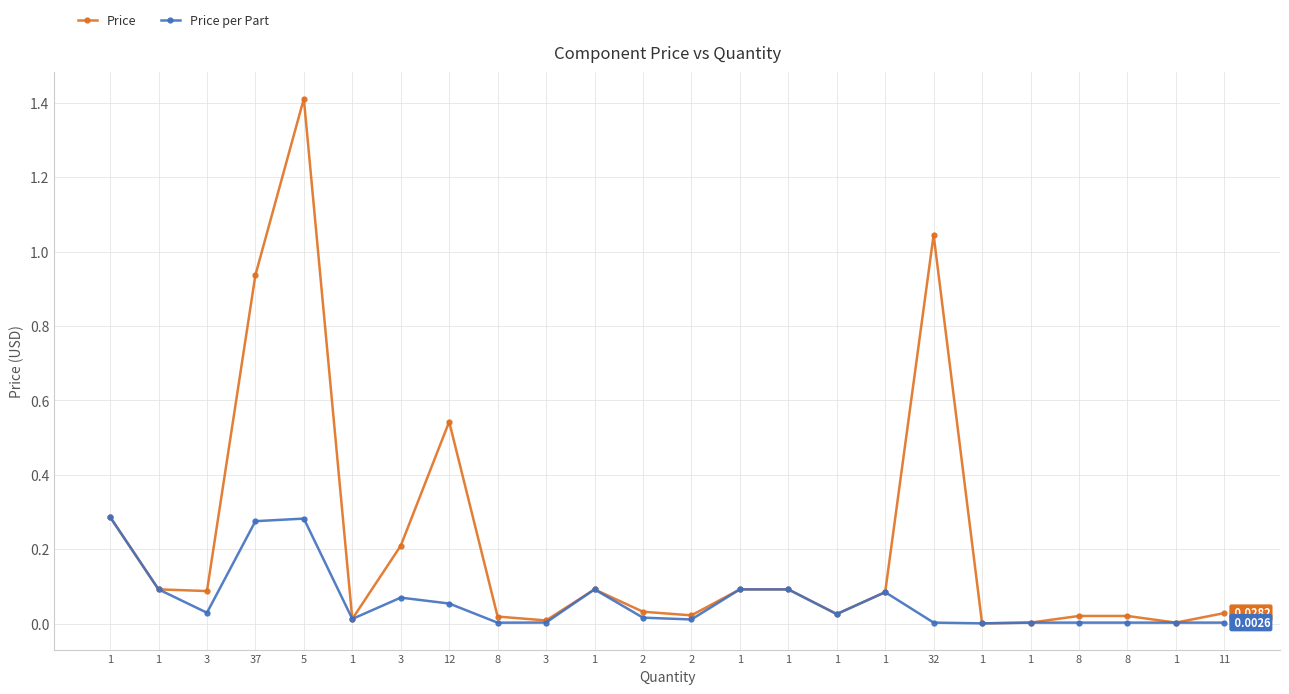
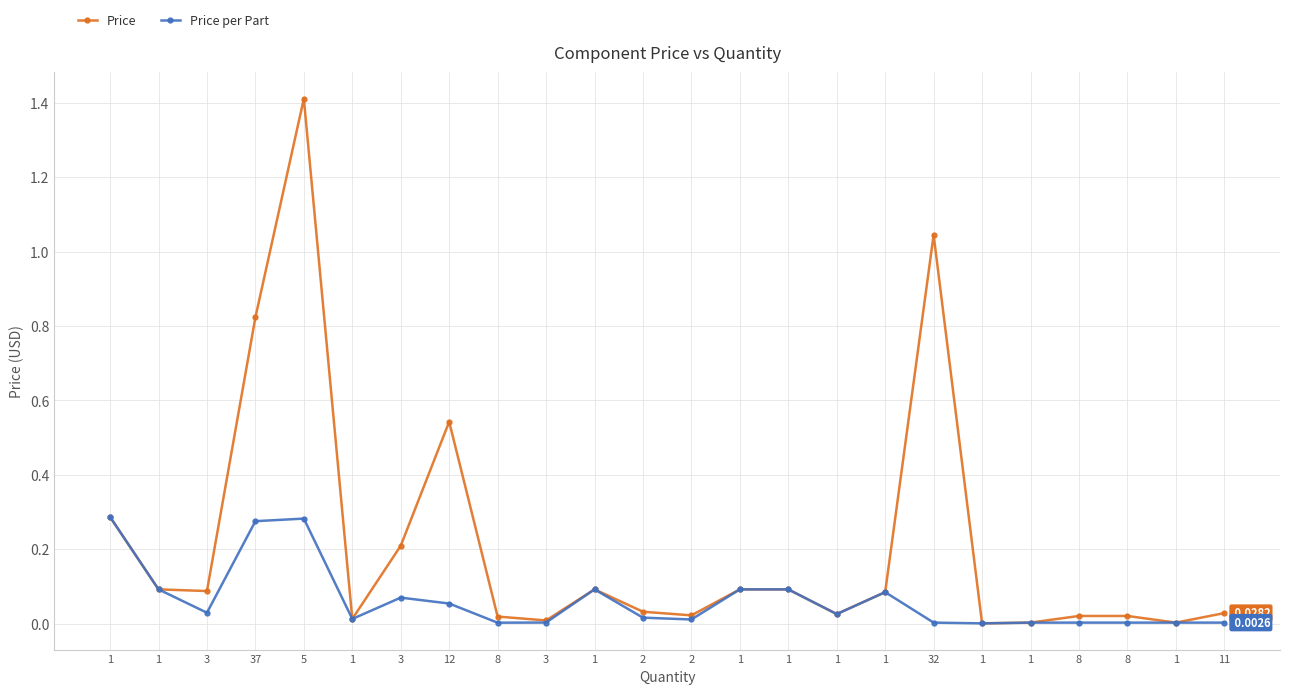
Price, 37: 0.94 -> 0.82
